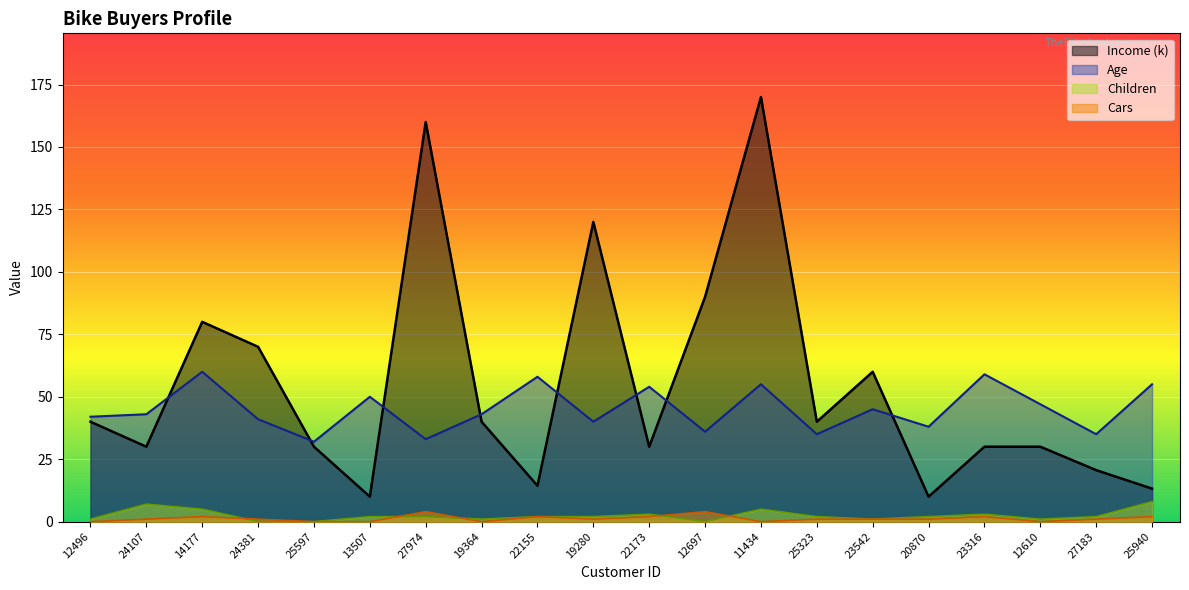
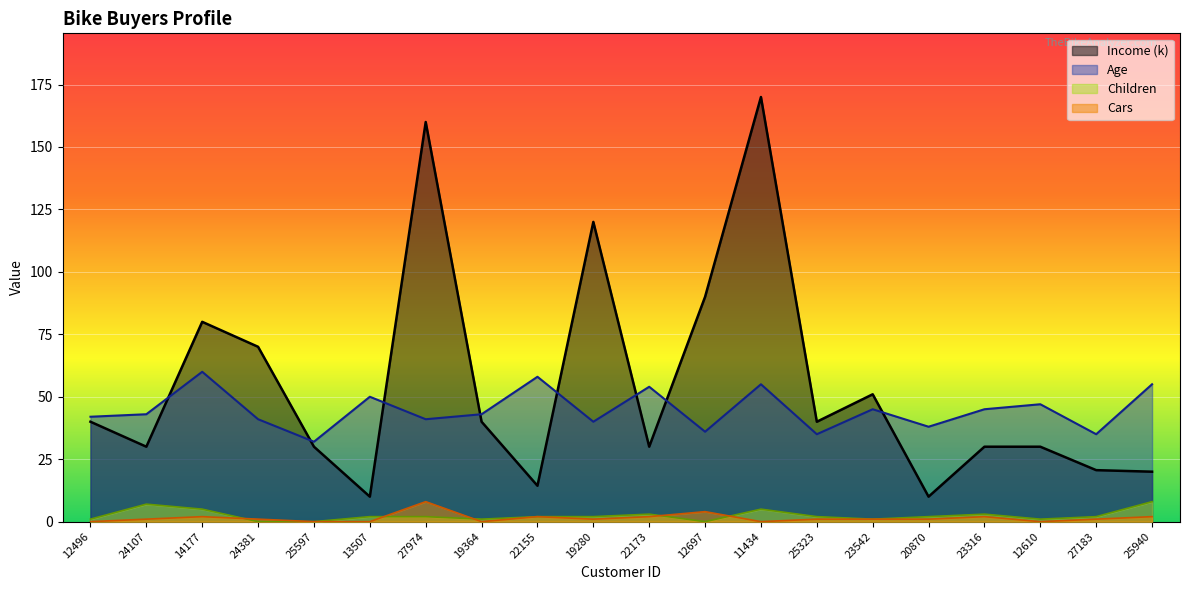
Age, 27974: 33 -> 41
Cars, 27974: 4 -> 8
Income (k), 23542: 60 -> 51
Age, 23316: 59 -> 45
Income (k), 25940: 13 -> 20
